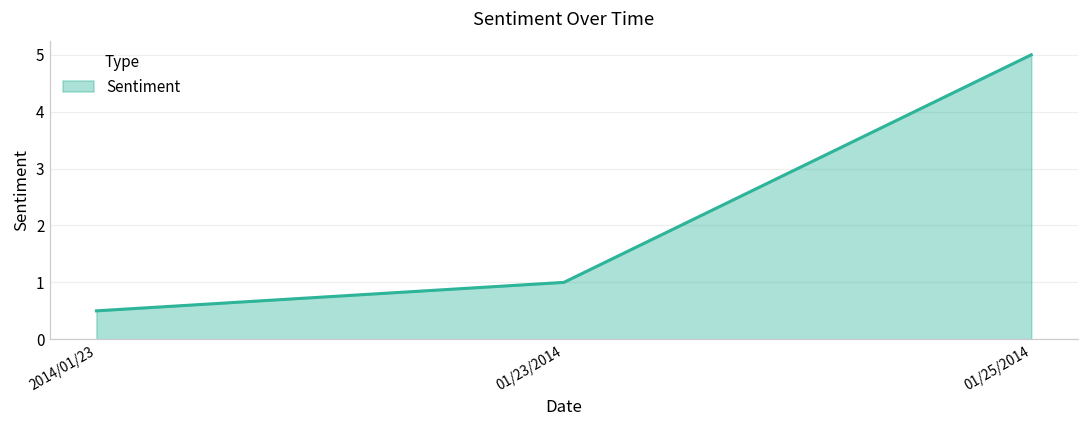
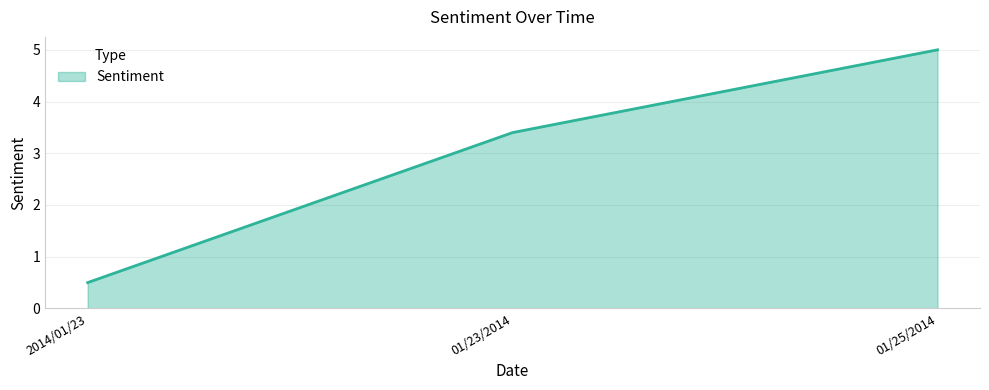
01/23/2014: 1.0 -> 3.4
